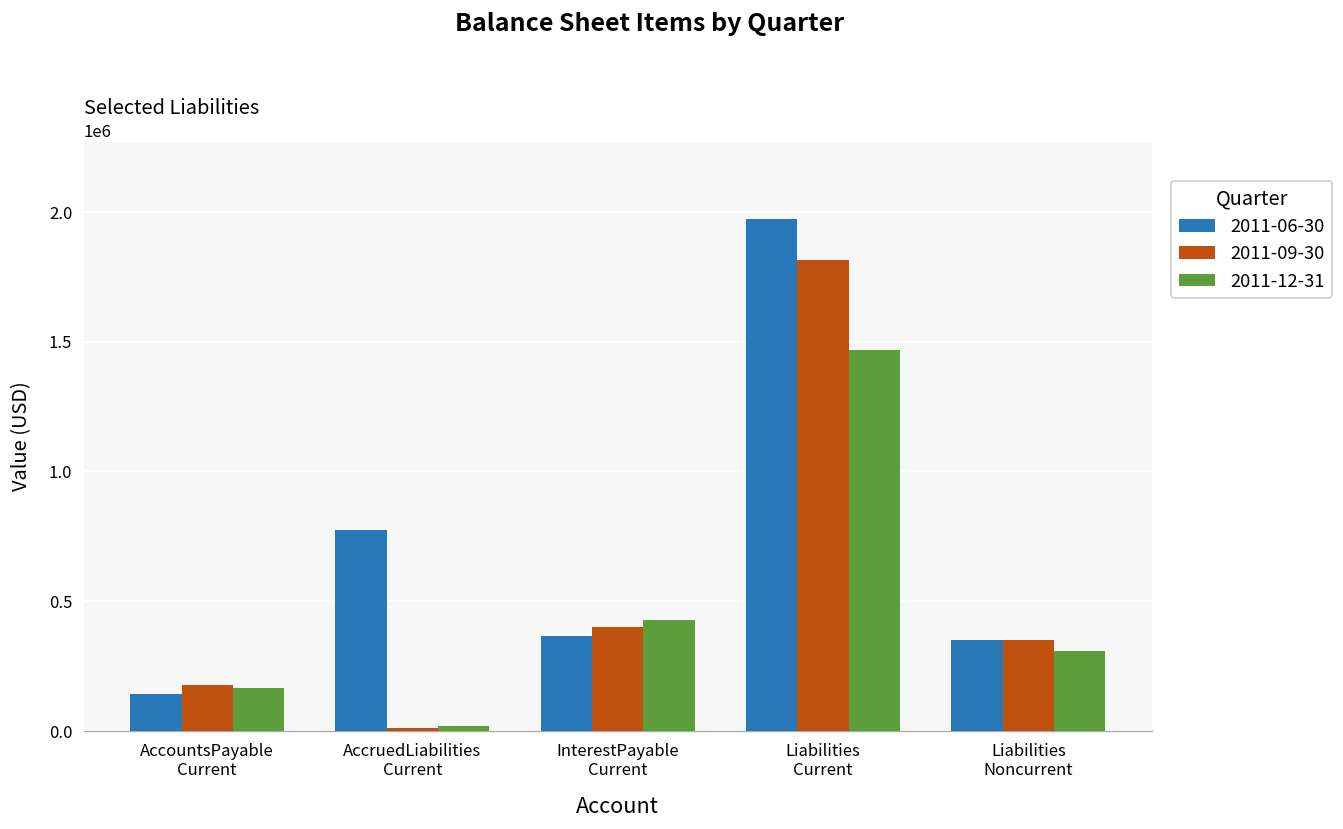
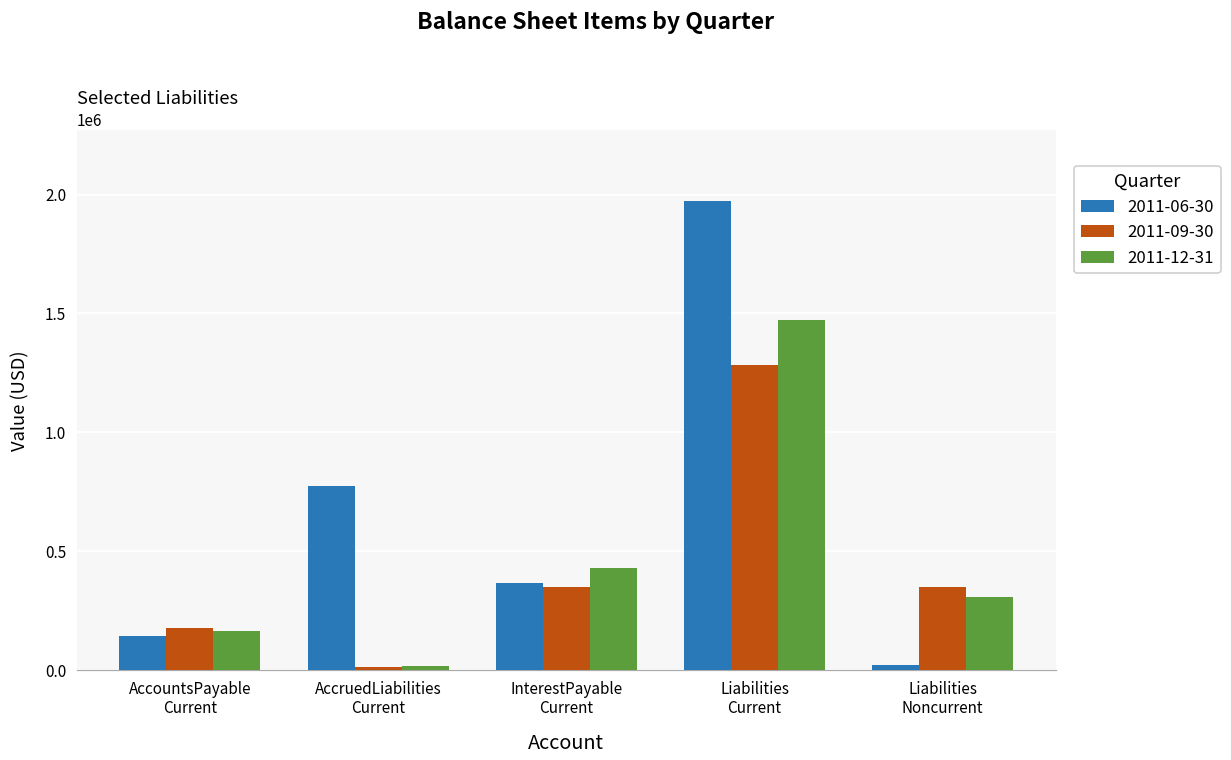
2011-09-30, InterestPayable Current: 400000 -> 350000
2011-09-30, Liabilities Current: 1820000 -> 1280000
2011-06-30, Liabilities Noncurrent: 350000 -> 20000
